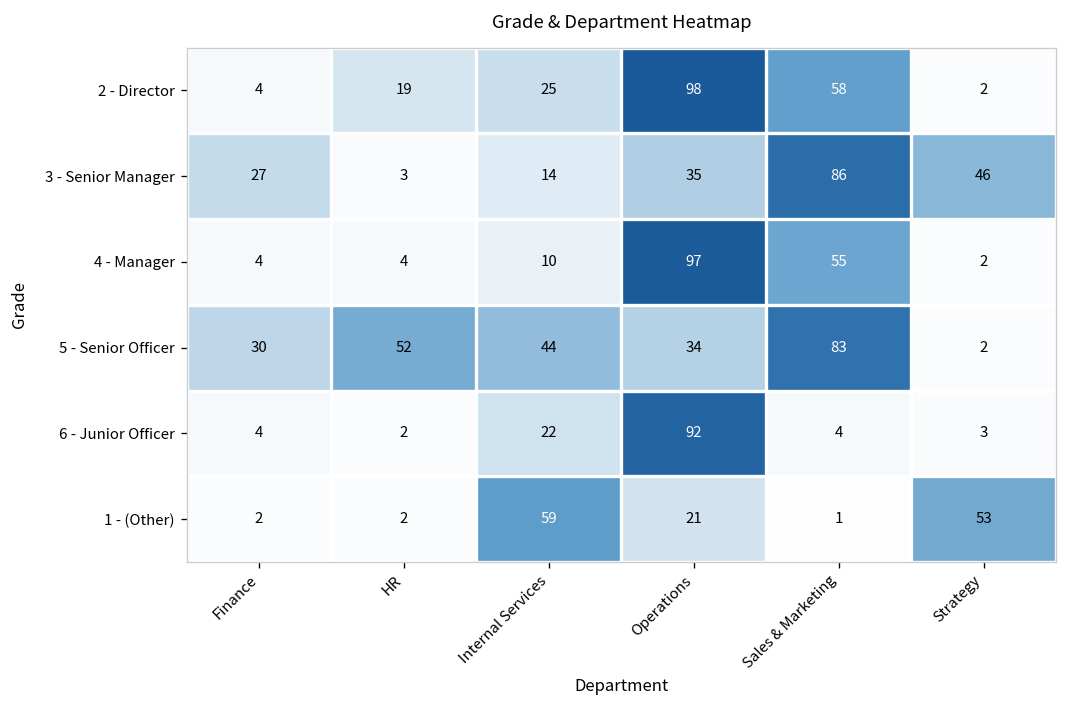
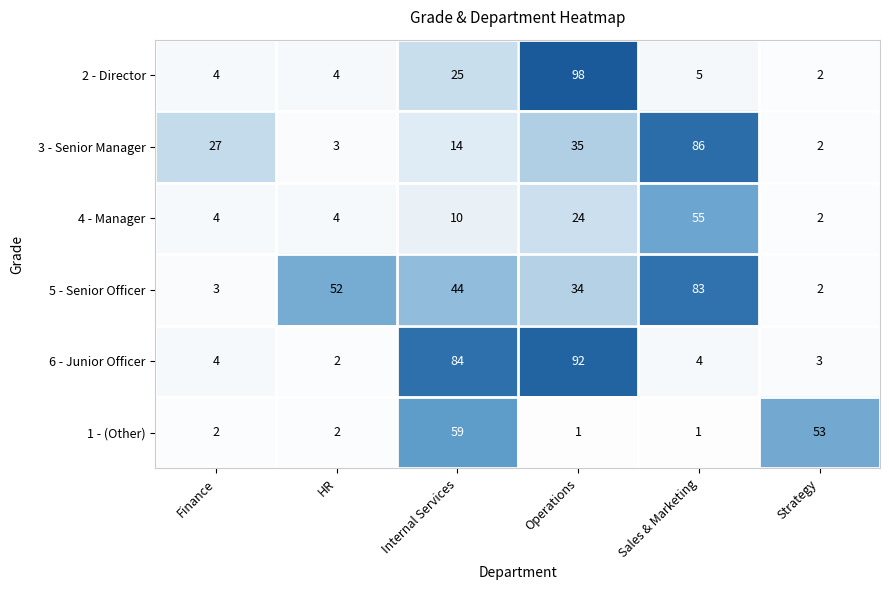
2 - Director, HR: 19 -> 4
2 - Director, Sales & Marketing: 58 -> 5
3 - Senior Manager, Strategy: 46 -> 2
4 - Manager, Operations: 97 -> 24
5 - Senior Officer, Finance: 30 -> 3
6 - Junior Officer, Internal Services: 22 -> 84
1 - (Other), Operations: 21 -> 1
